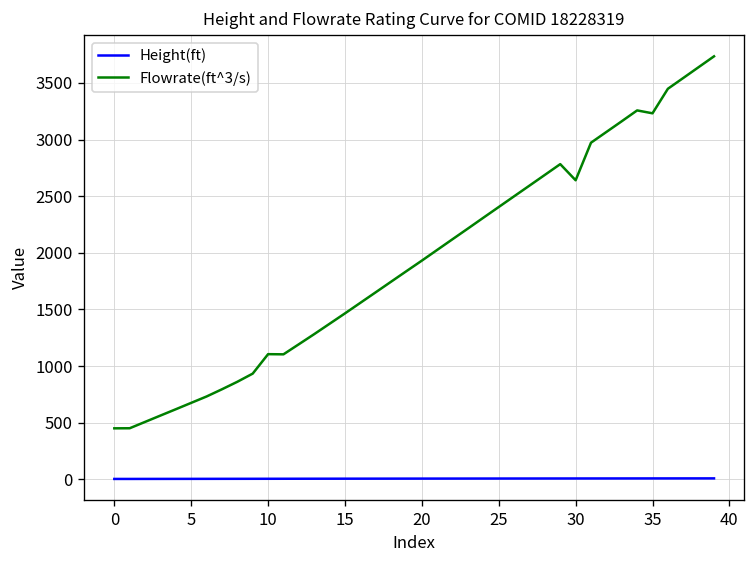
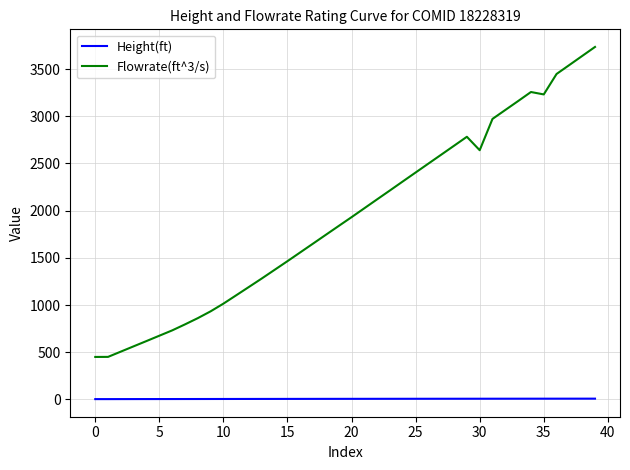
Flowrate(ft^3/s), 10: 1100 -> 1000
